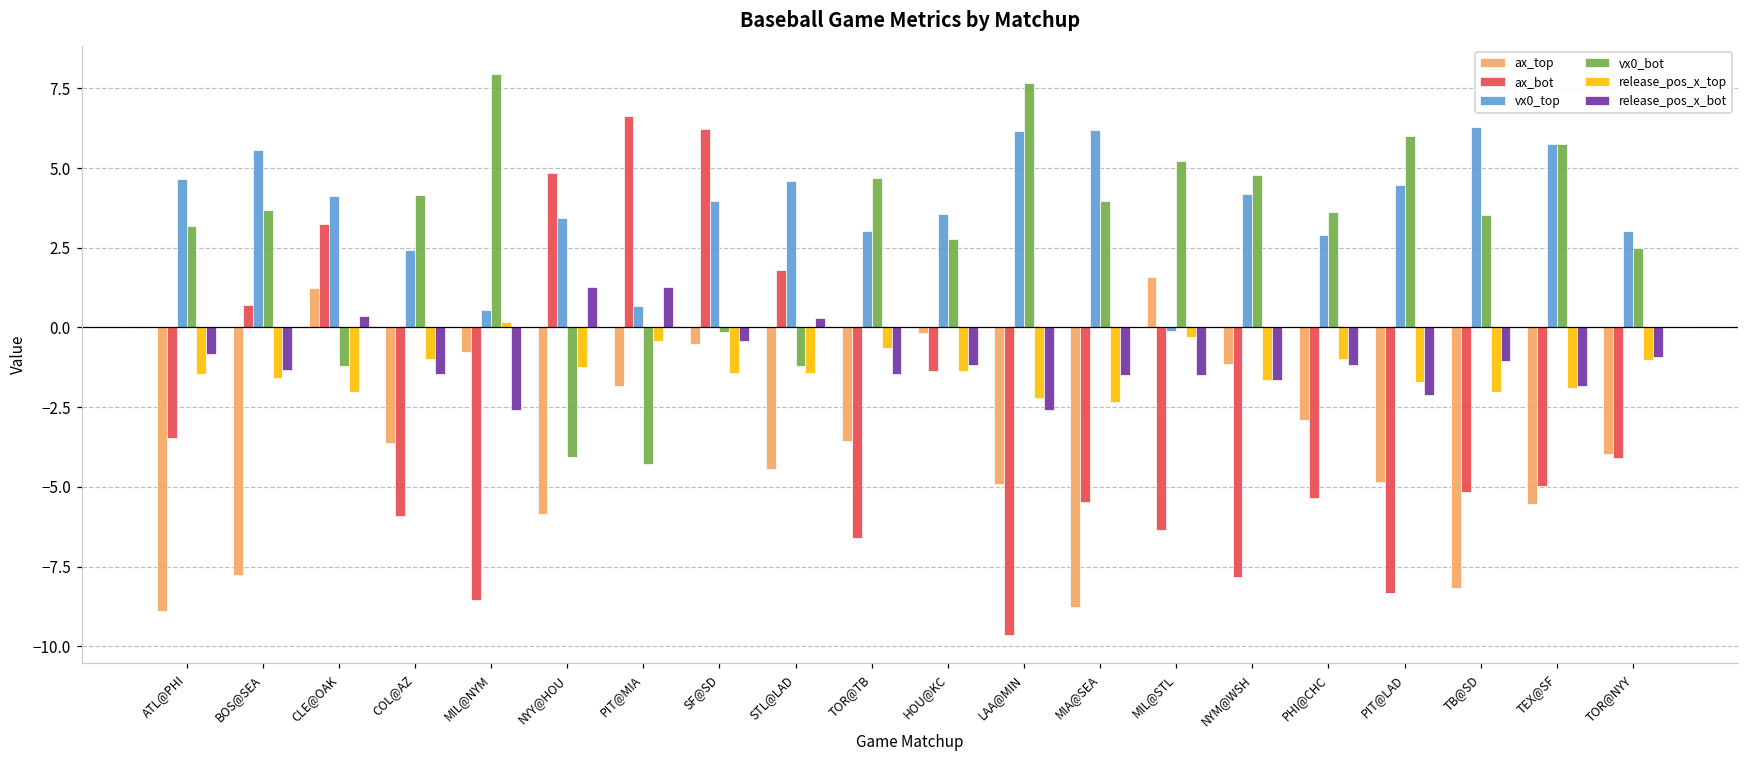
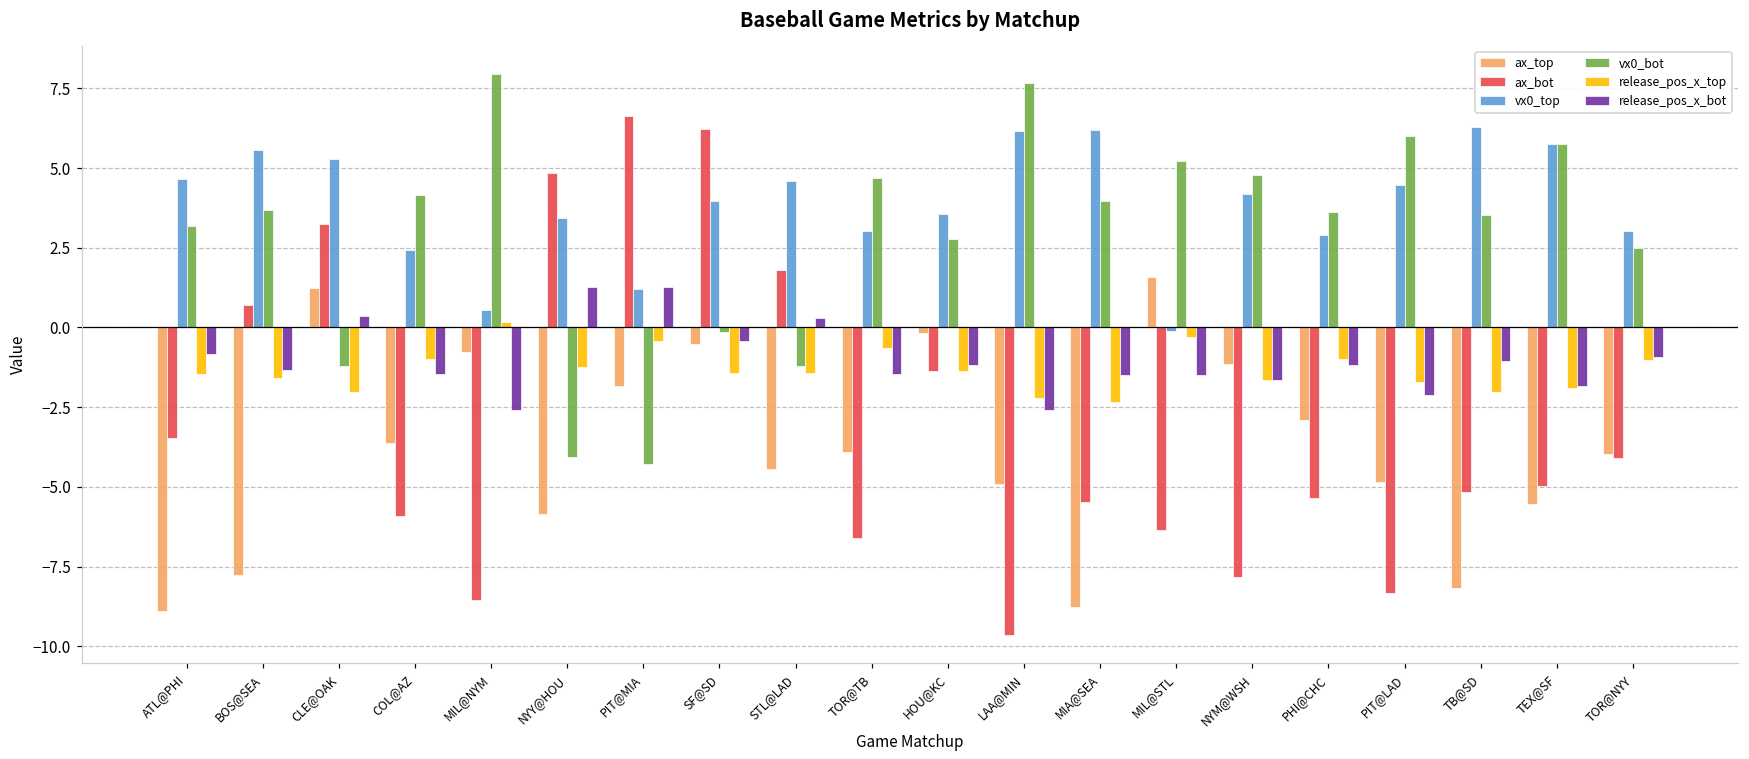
vx0_top, CLE@OAK: 4.1 -> 5.3
vx0_top, PIT@MIA: 0.7 -> 1.2
ax_top, TOR@TB: -3.6 -> -3.9
